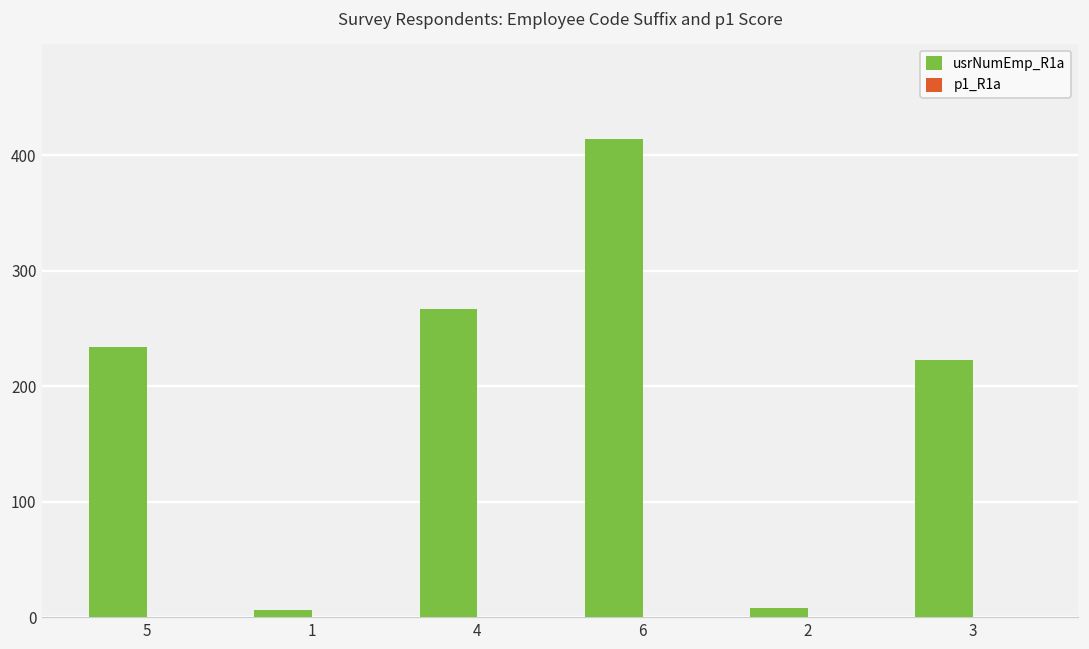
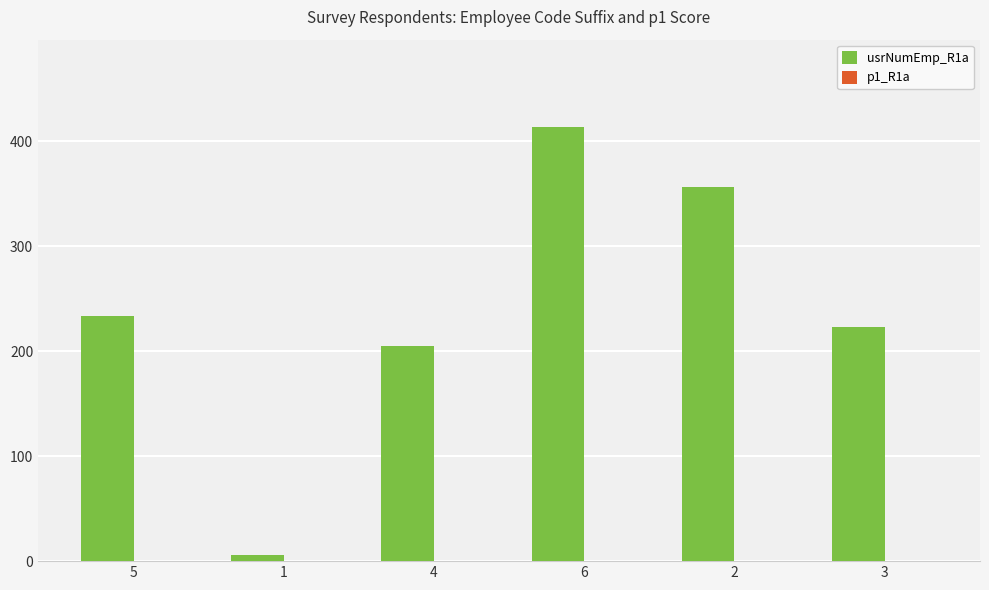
usrNumEmp_R1a, 4: 267 -> 205
usrNumEmp_R1a, 2: 8 -> 356
